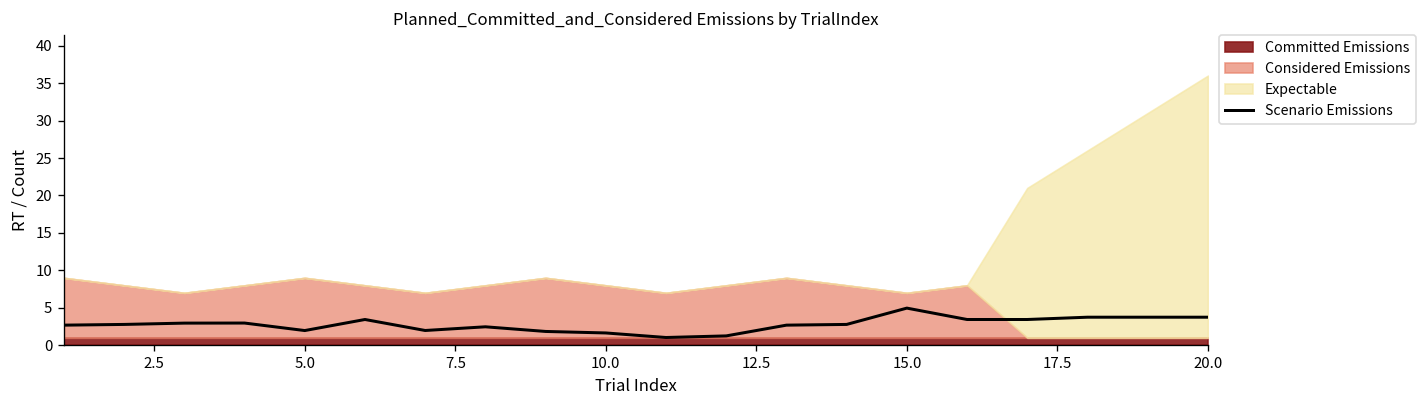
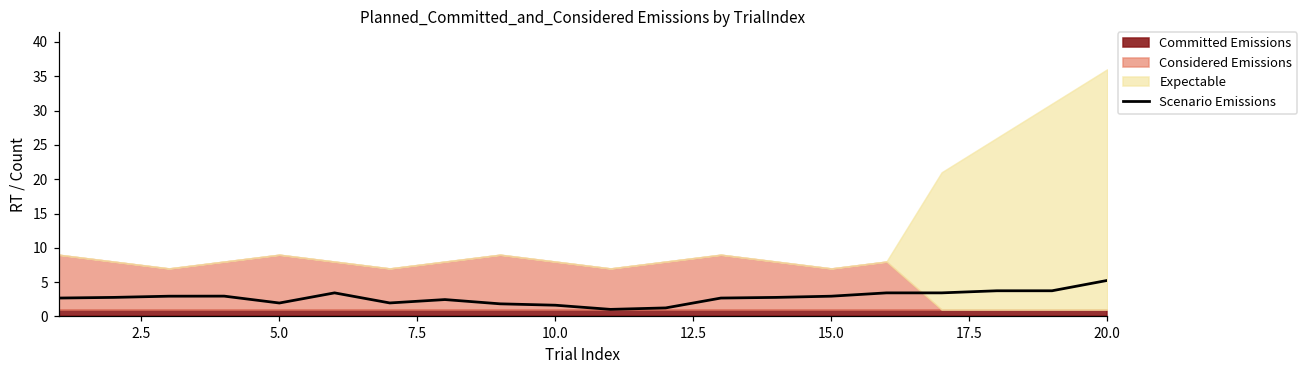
Scenario Emissions, 15.0: 5 -> 3
Scenario Emissions, 20.0: 4 -> 5
